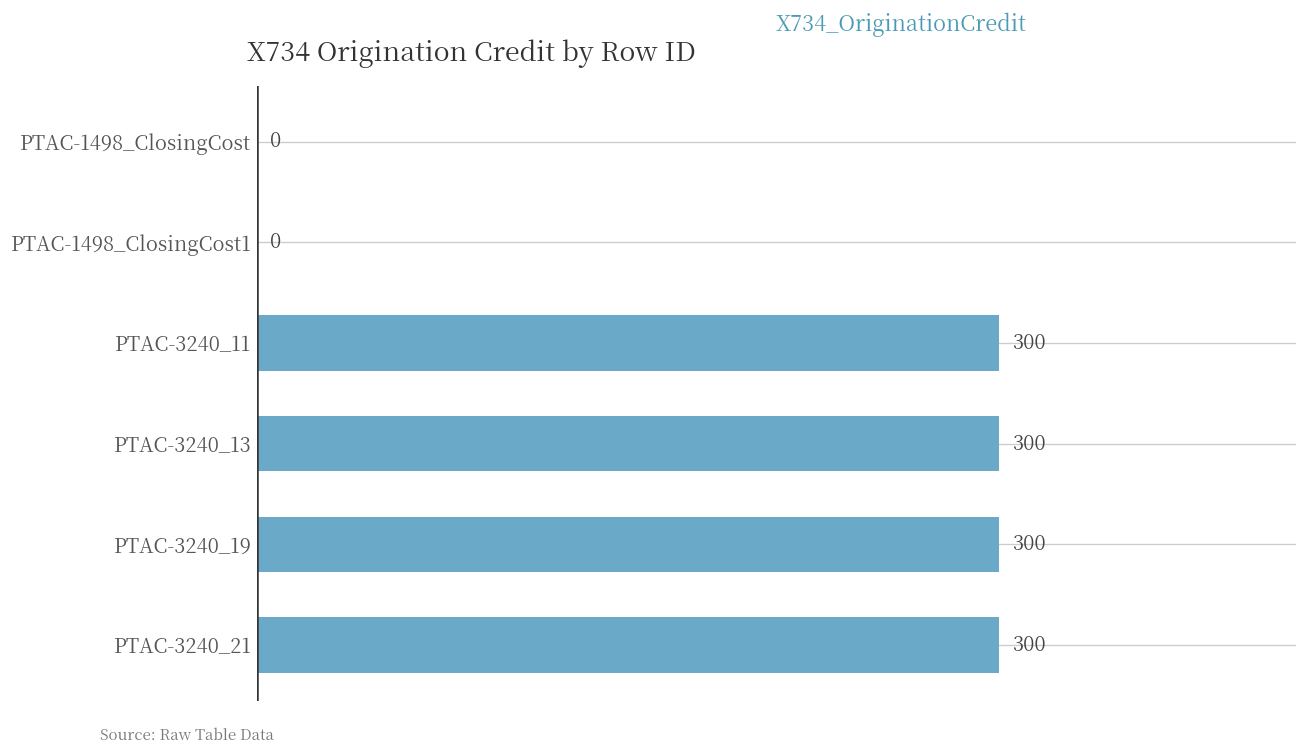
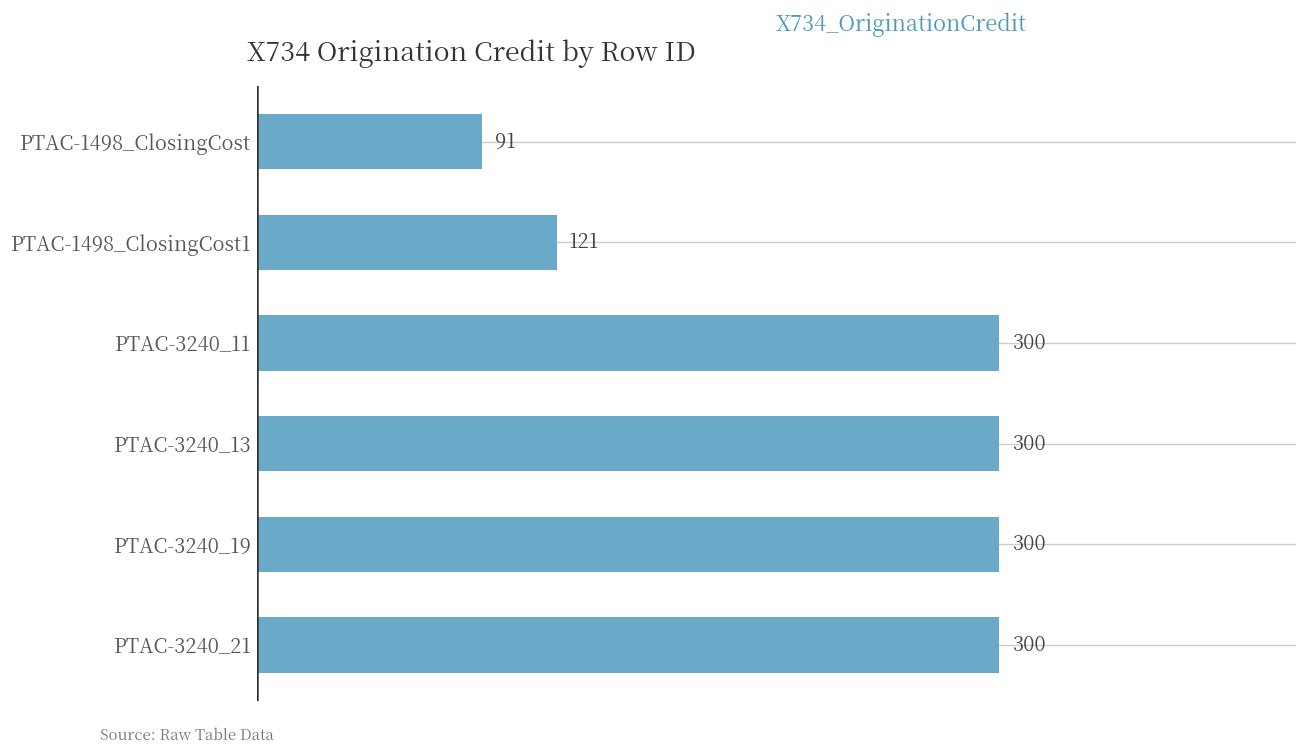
PTAC-1498_ClosingCost: 0 -> 91
PTAC-1498_ClosingCost1: 0 -> 121
